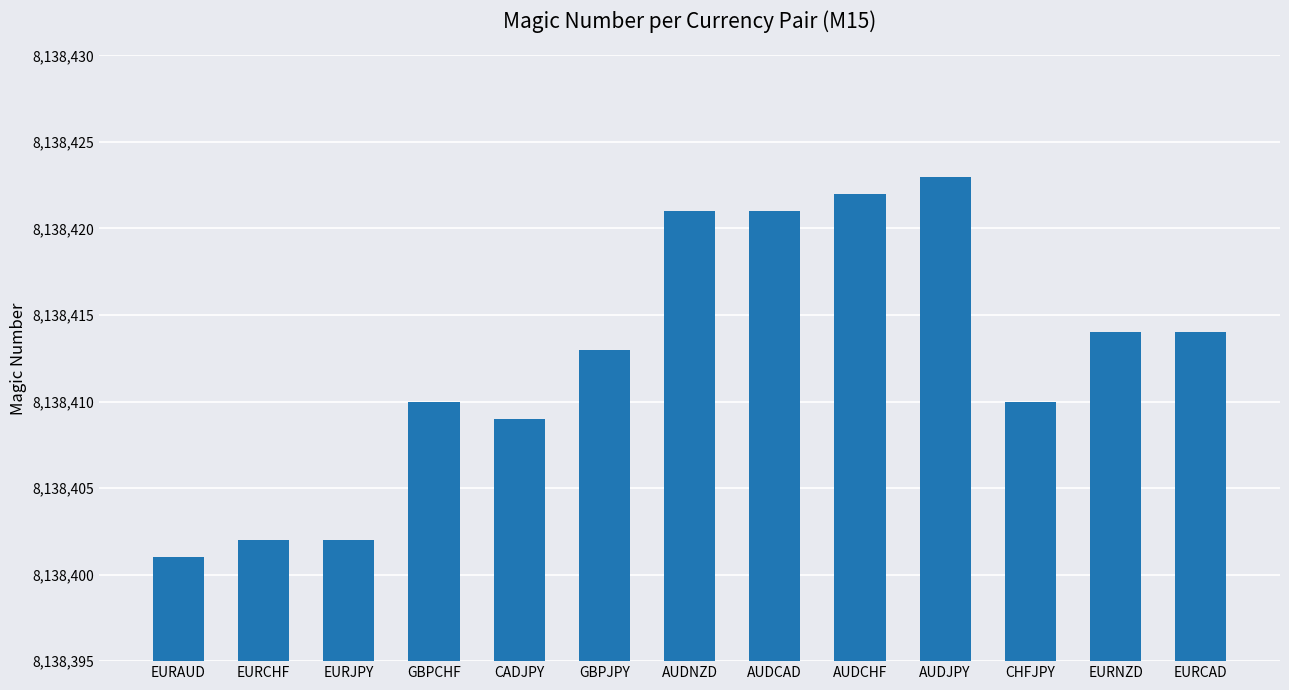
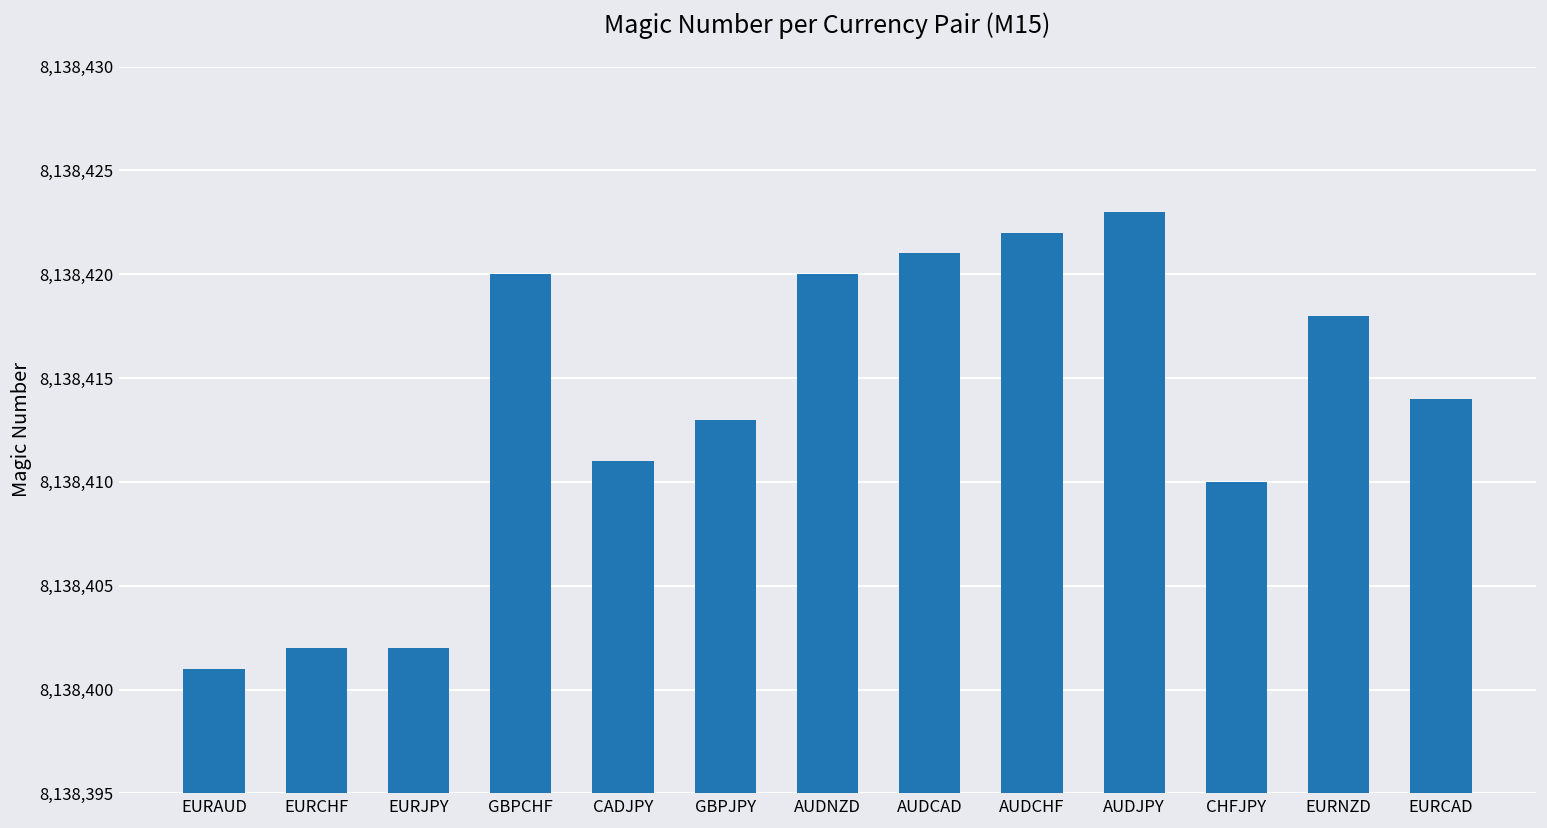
GBPCHF: 8,138,410 -> 8,138,420
CADJPY: 8,138,409 -> 8,138,411
AUDNZD: 8,138,421 -> 8,138,420
EURNZD: 8,138,414 -> 8,138,418
